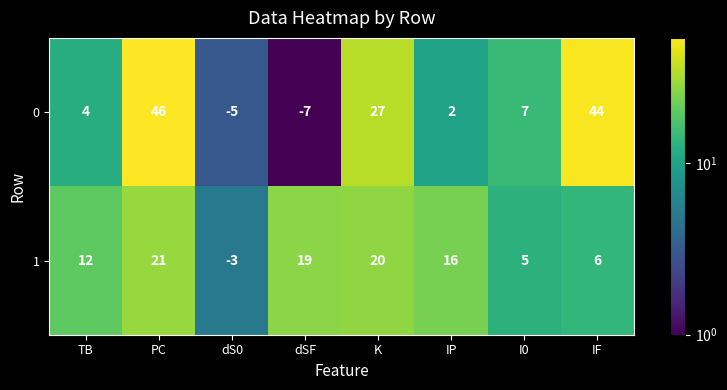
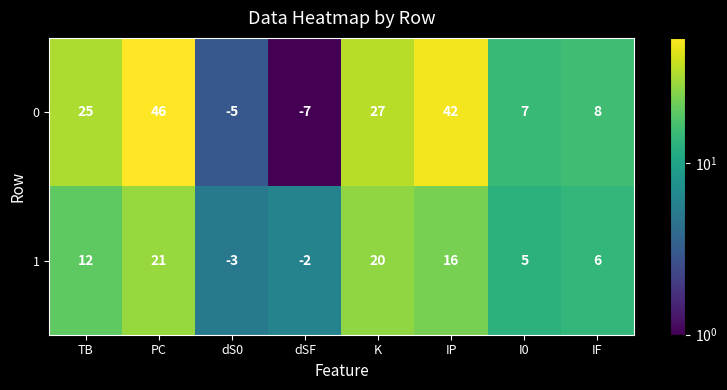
0, TB: 4 -> 25
0, IP: 2 -> 42
0, IF: 44 -> 8
1, dSF: 19 -> -2
